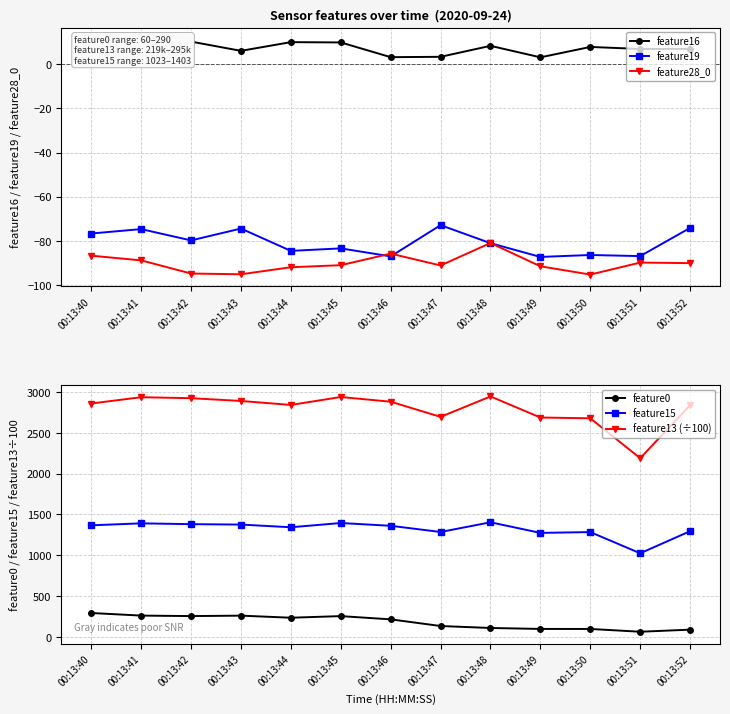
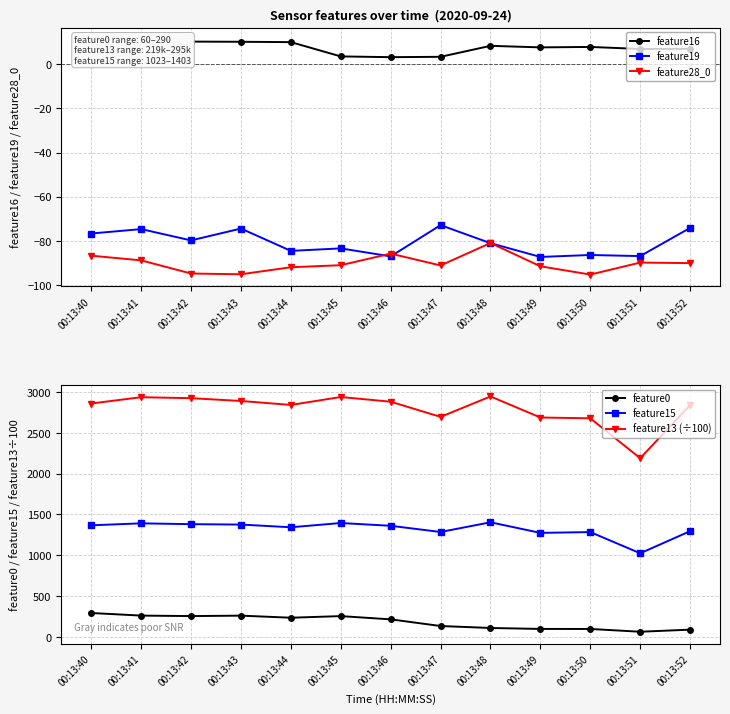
Sensor features over time (2020-09-24), feature16, 00:13:43: 6 -> 10
Sensor features over time (2020-09-24), feature16, 00:13:45: 10 -> 4
Sensor features over time (2020-09-24), feature16, 00:13:49: 3 -> 8
